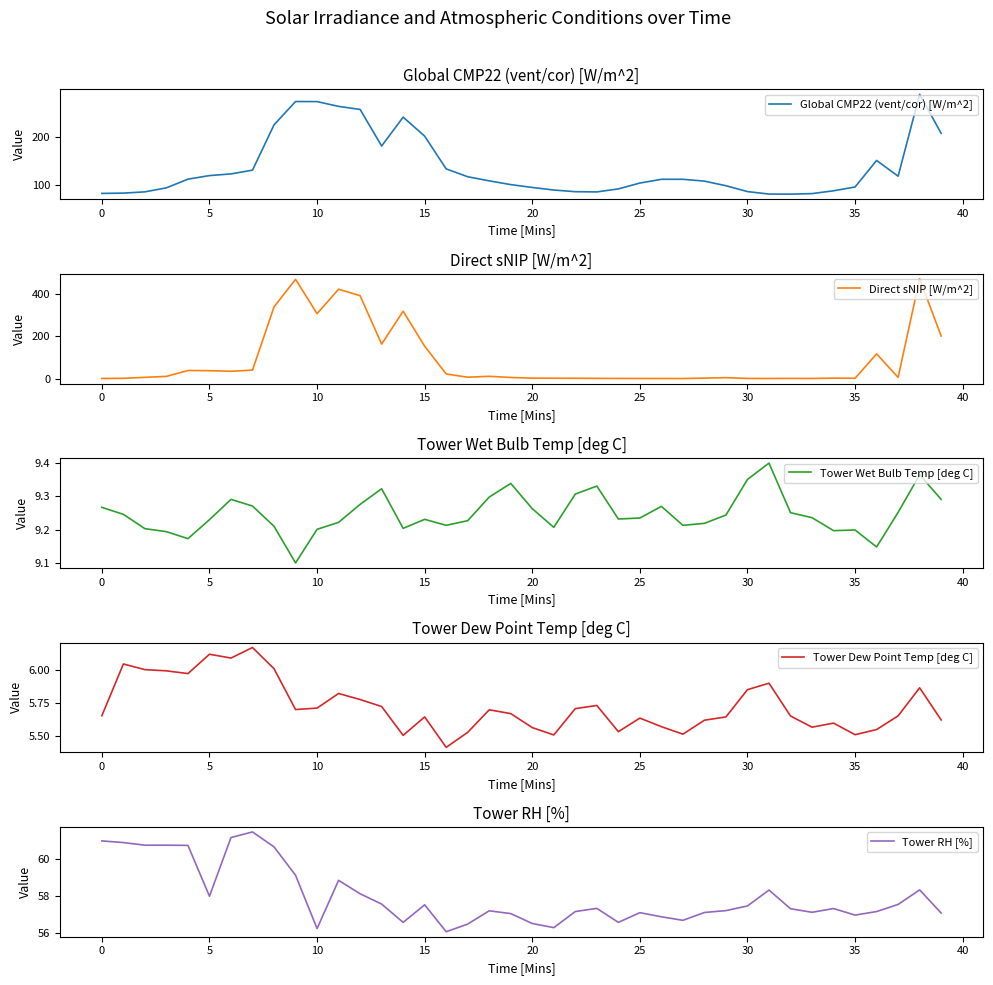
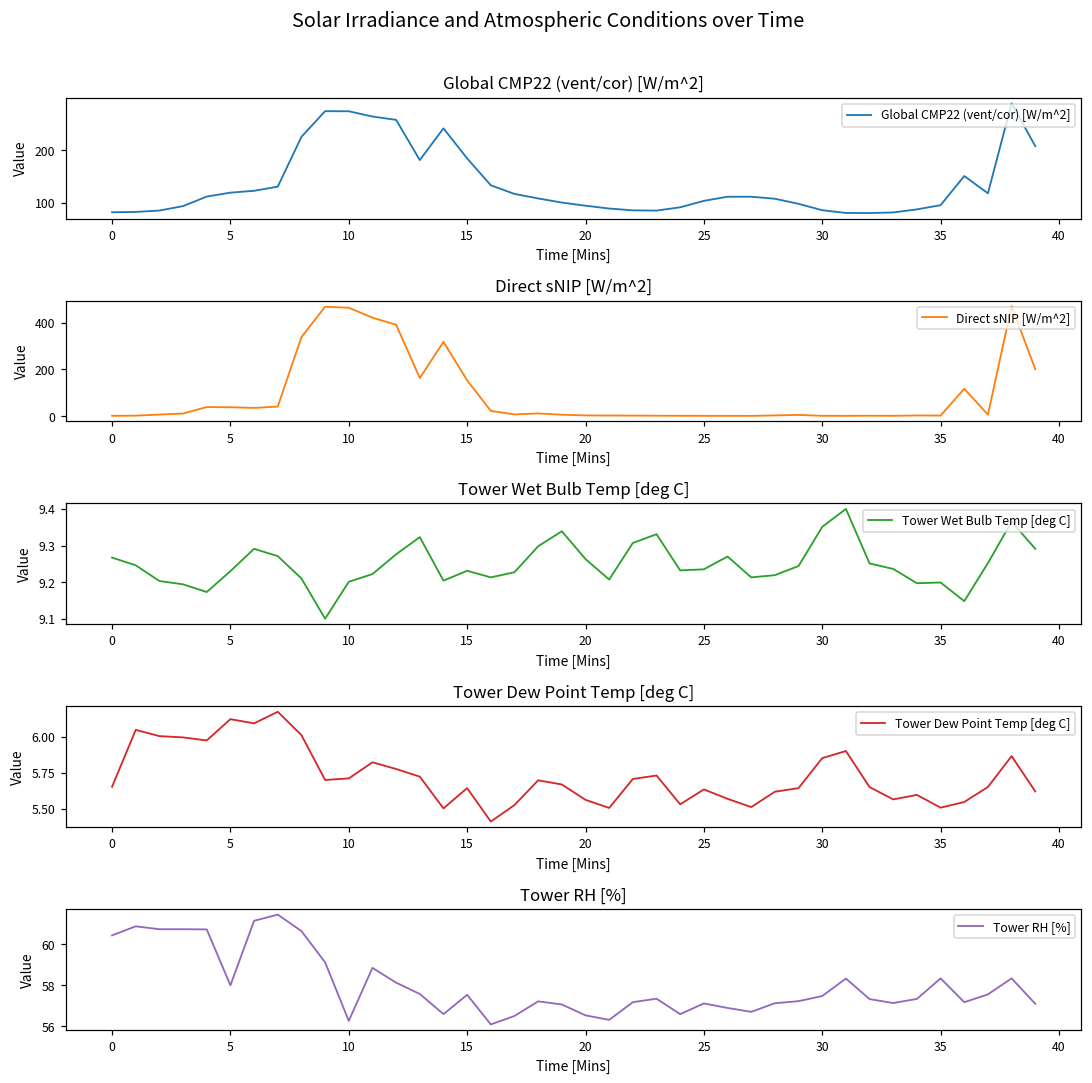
Global CMP22 (vent/cor) [W/m^2], 15: 200 -> 180
Direct sNIP [W/m^2], 10: 310 -> 460
Tower RH [%], 0: 61.0 -> 60.4
Tower RH [%], 35: 57.0 -> 58.3
